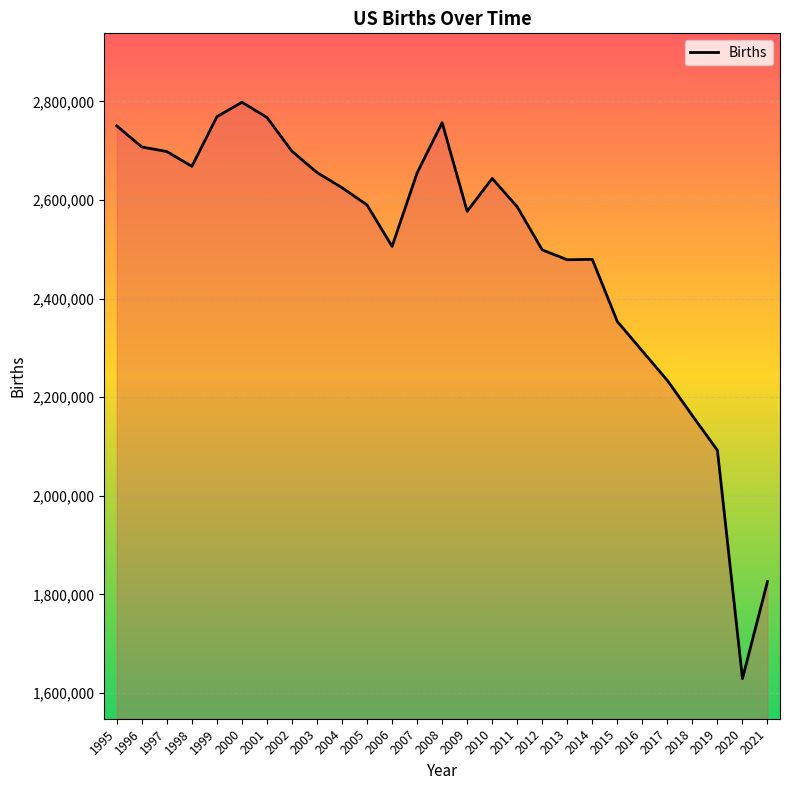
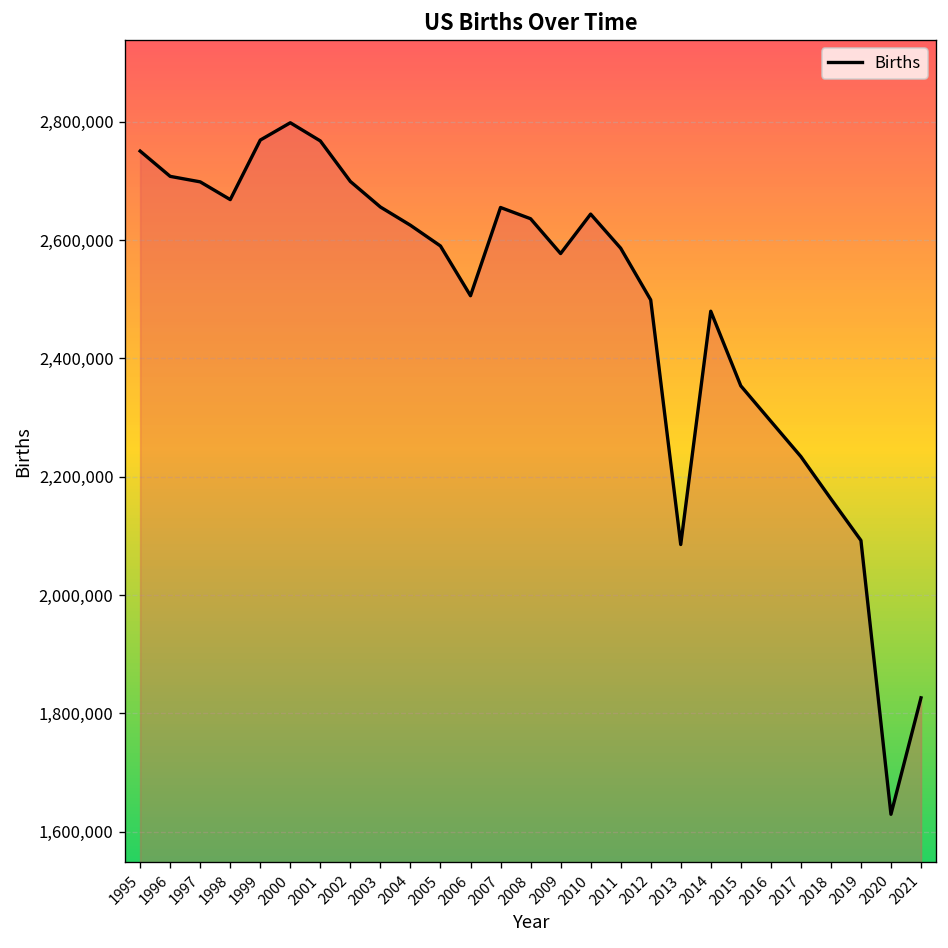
2008: 2,760,000 -> 2,640,000
2013: 2,480,000 -> 2,090,000
